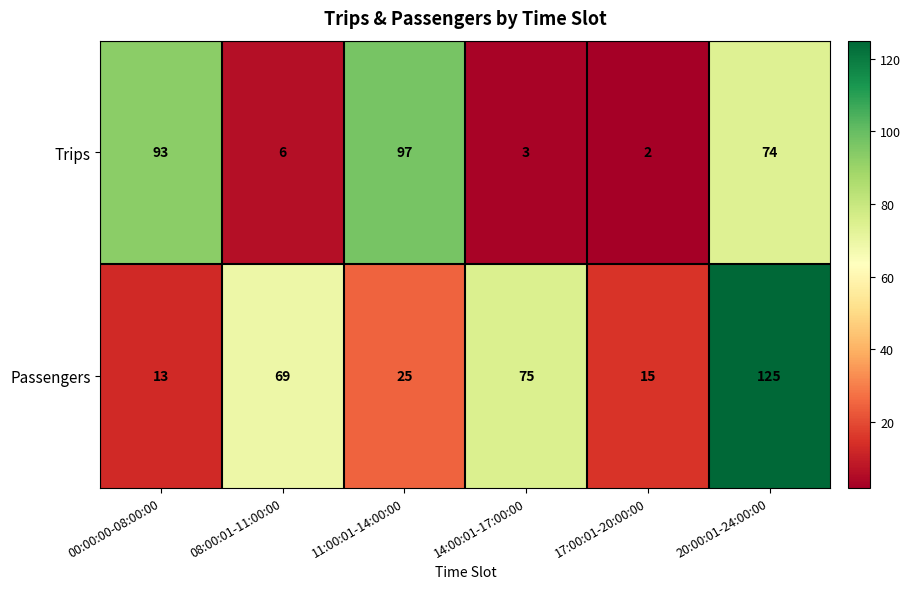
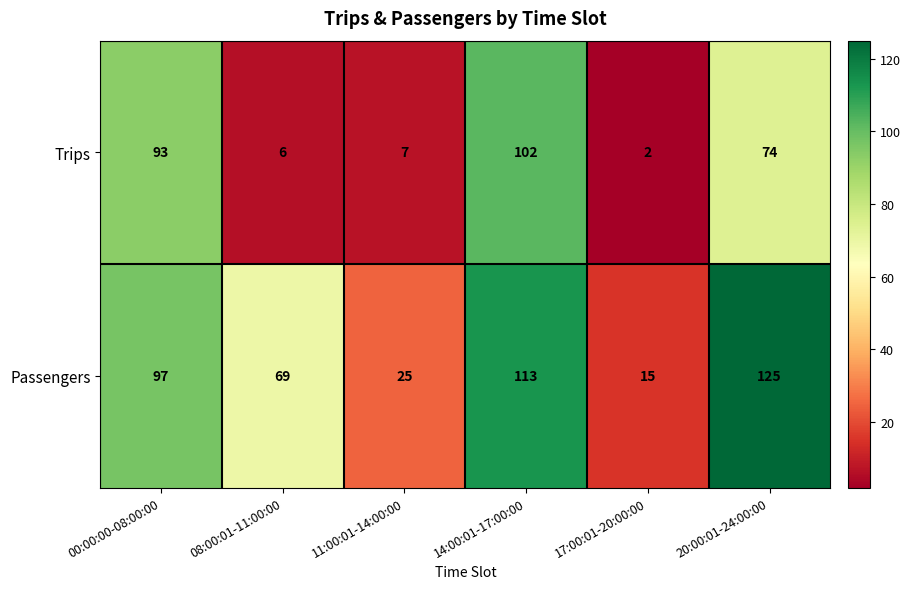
Trips, 11:00:01-14:00:00: 97 -> 7
Trips, 14:00:01-17:00:00: 3 -> 102
Passengers, 00:00:00-08:00:00: 13 -> 97
Passengers, 14:00:01-17:00:00: 75 -> 113
